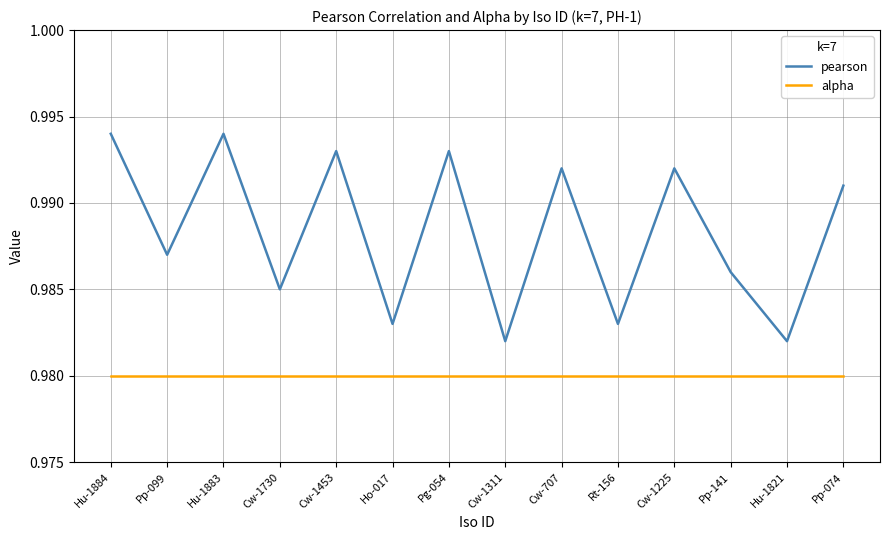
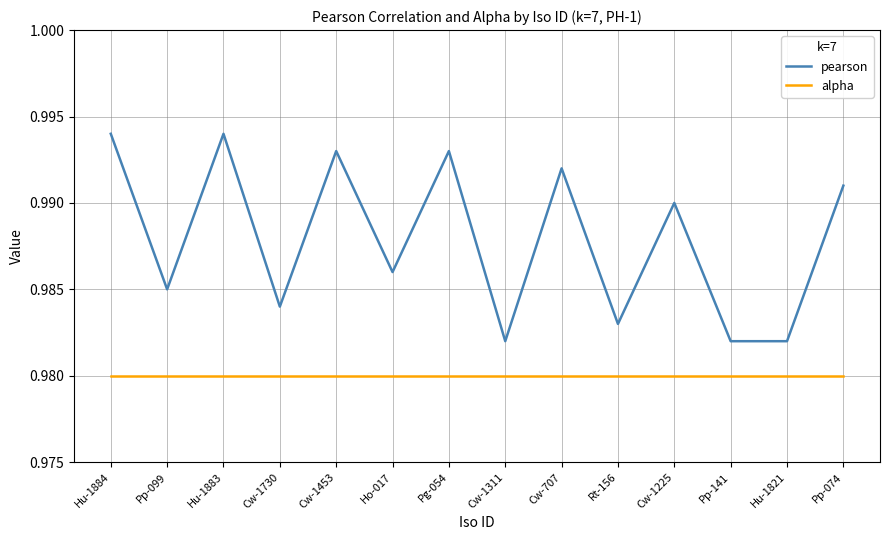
pearson, Pp-099: 0.987 -> 0.985
pearson, Cw-1730: 0.985 -> 0.984
pearson, Ho-017: 0.983 -> 0.986
pearson, Cw-1225: 0.992 -> 0.990
pearson, Pp-141: 0.986 -> 0.982
